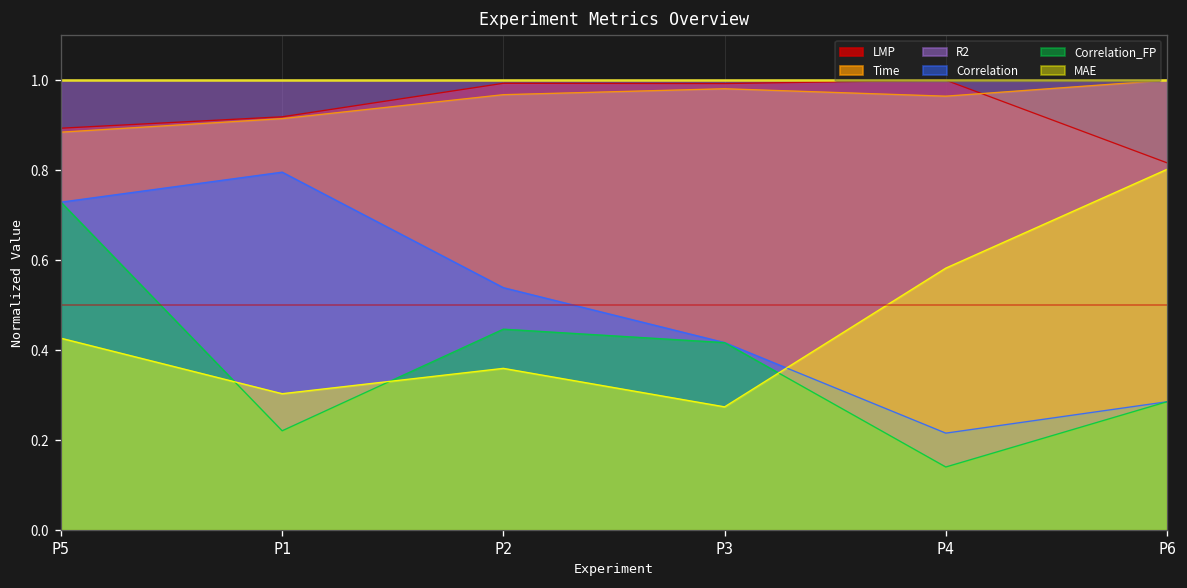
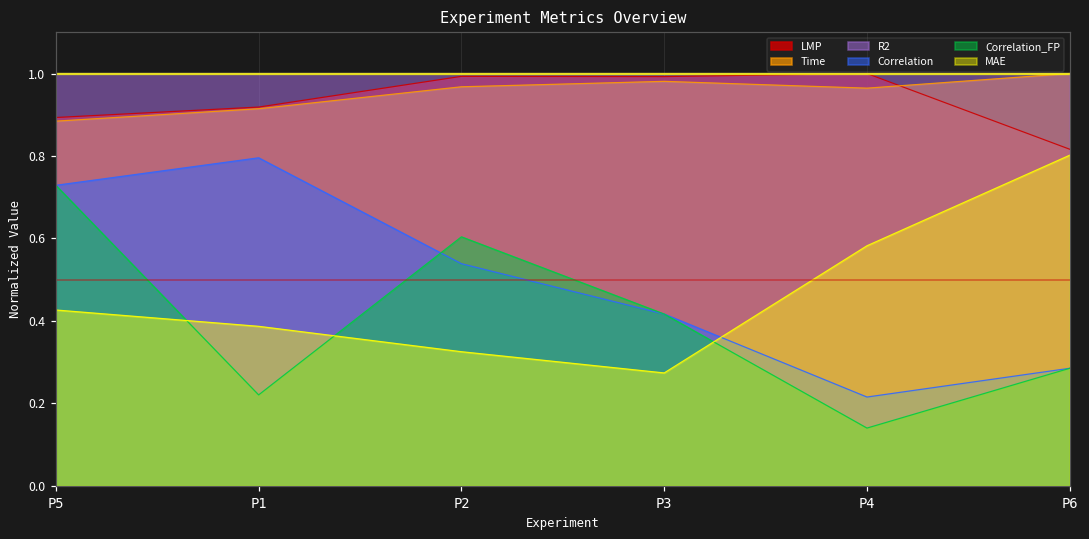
MAE, P1: 0.30 -> 0.39
Correlation_FP, P2: 0.45 -> 0.60
MAE, P2: 0.36 -> 0.33
